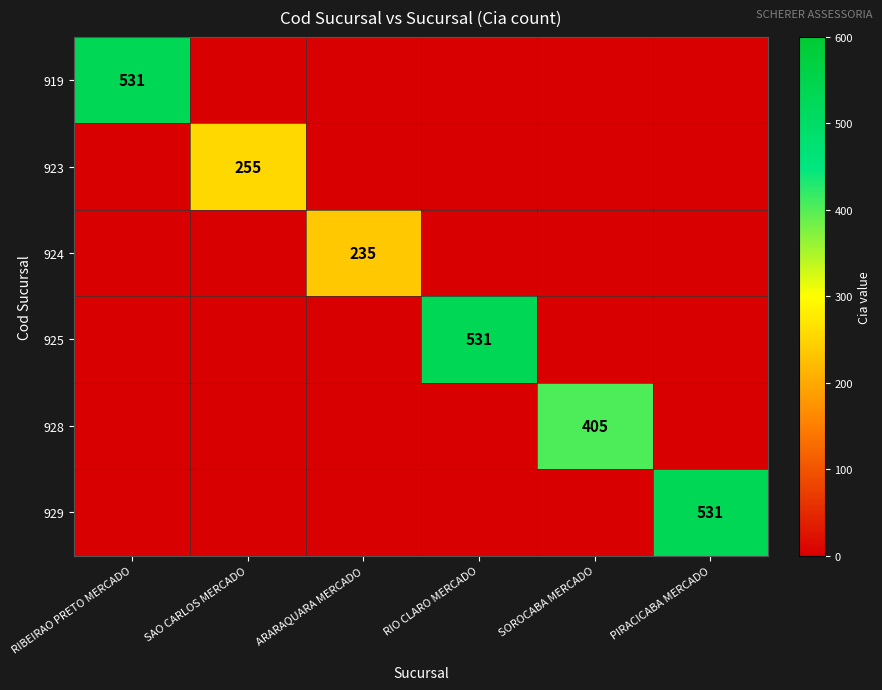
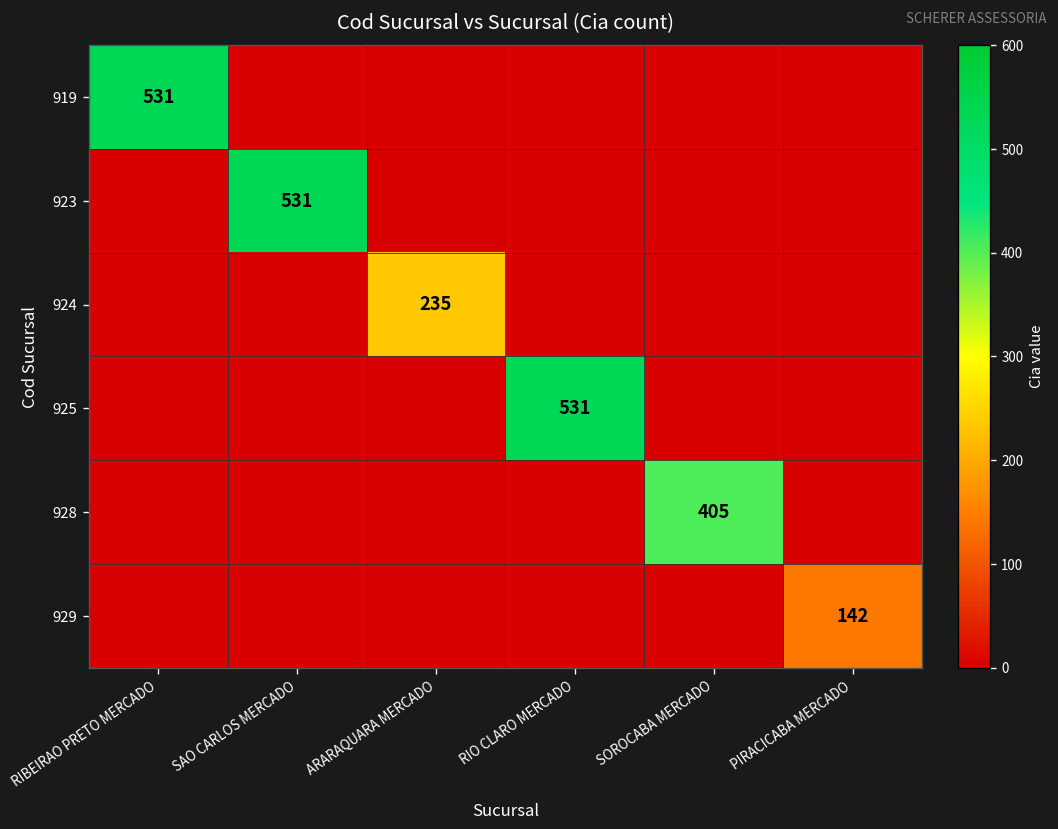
923, SAO CARLOS MERCADO: 255 -> 531
929, PIRACICABA MERCADO: 531 -> 142
